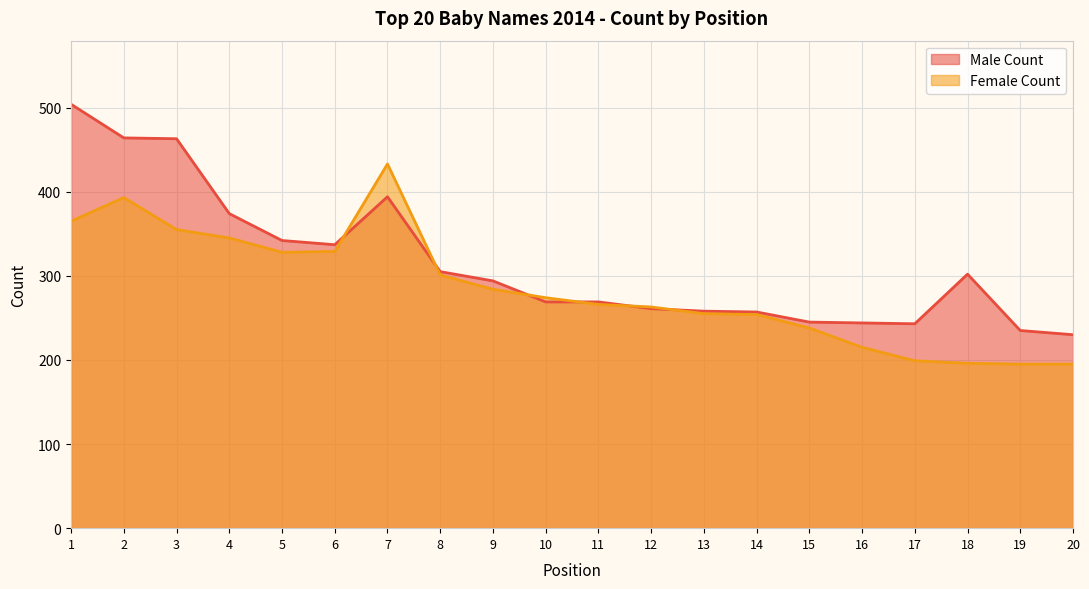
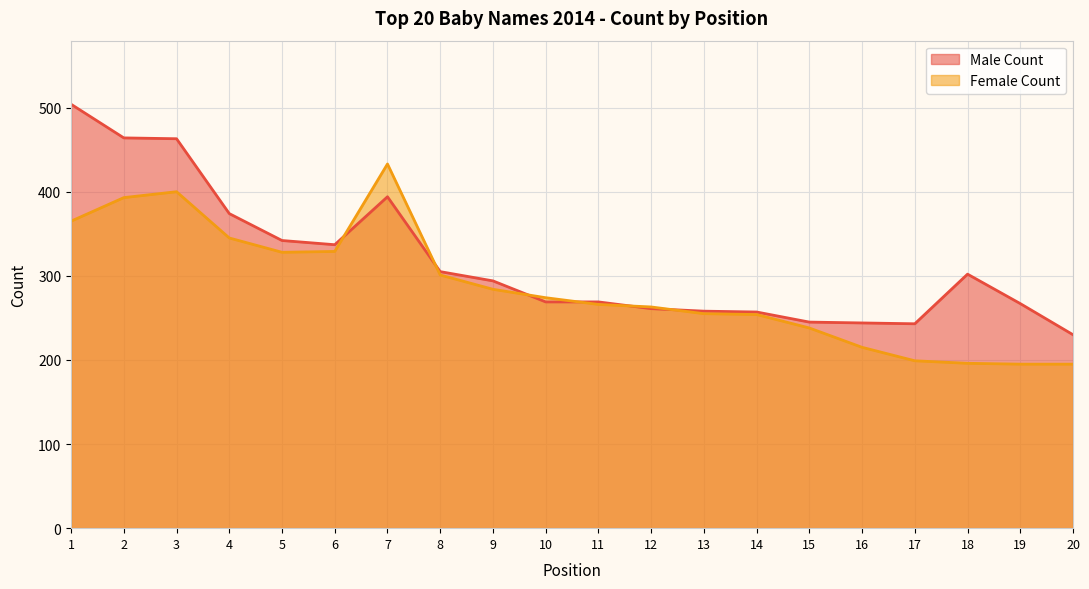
Female Count, 3: 360 -> 400
Male Count, 19: 240 -> 270
